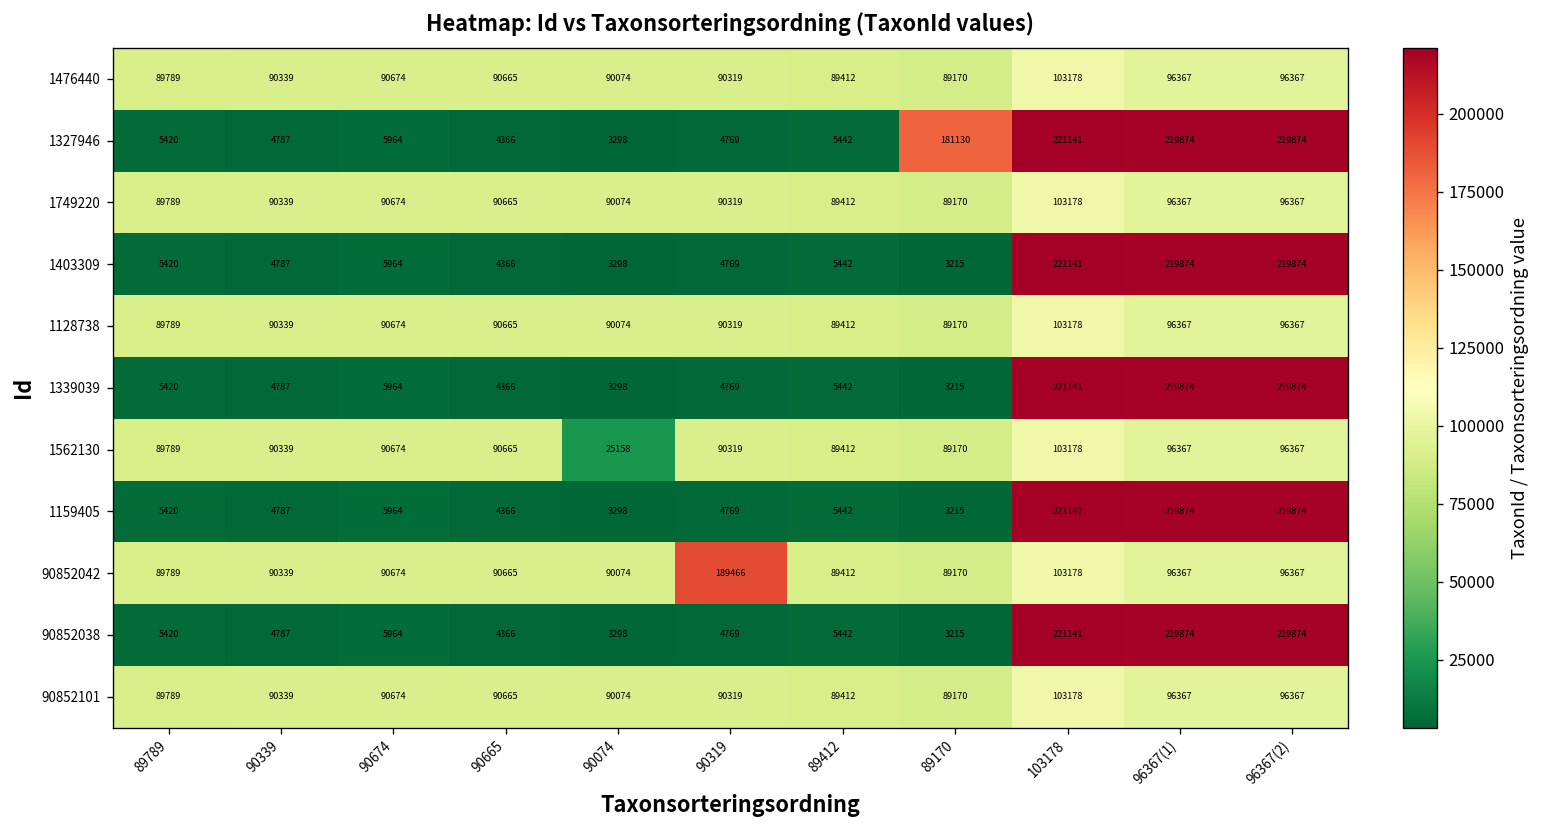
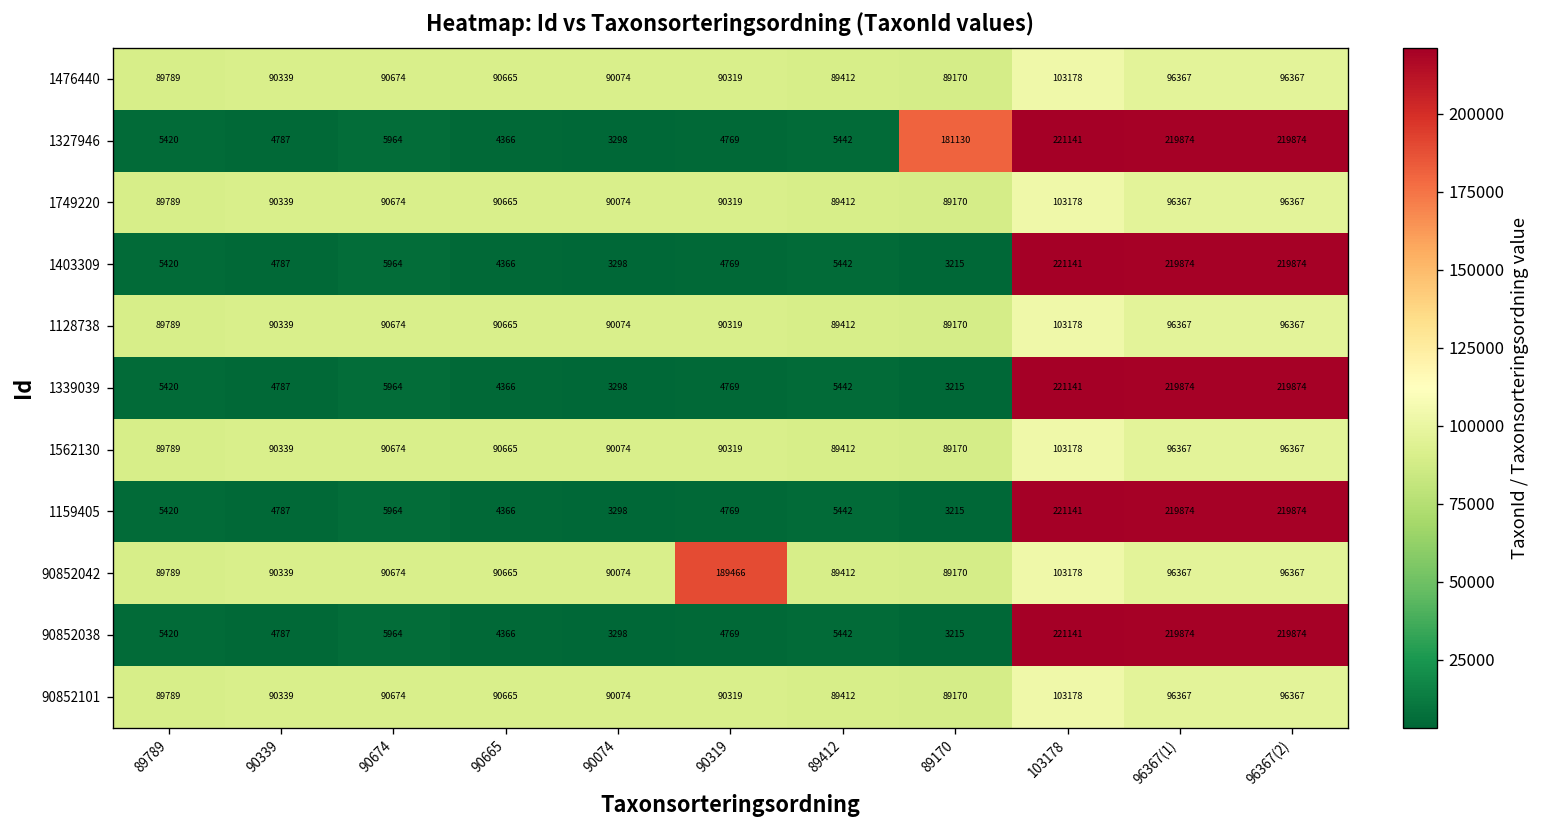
1562130, 90074: 25158 -> 90074
